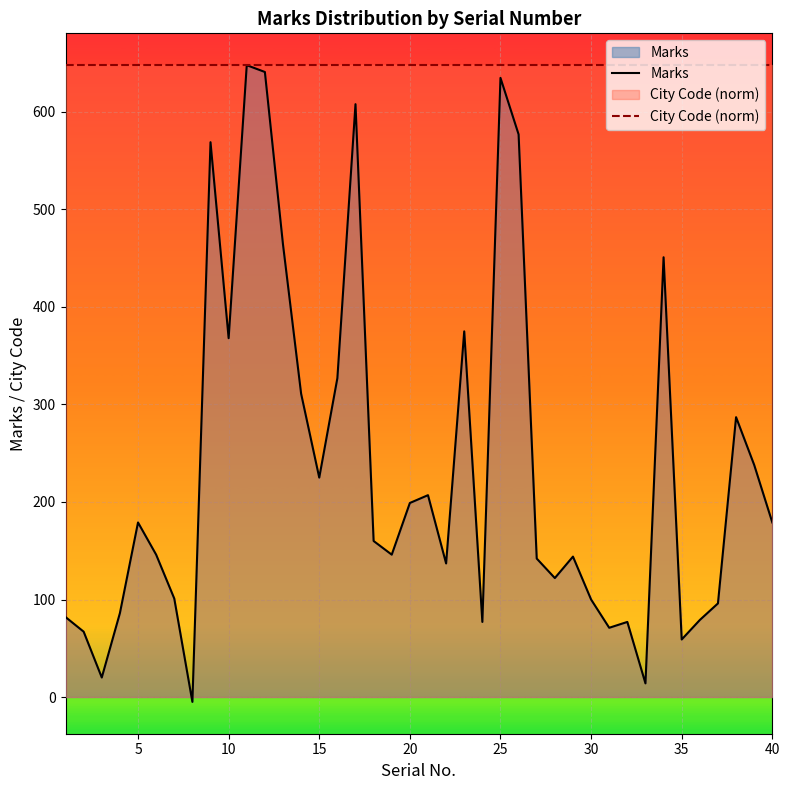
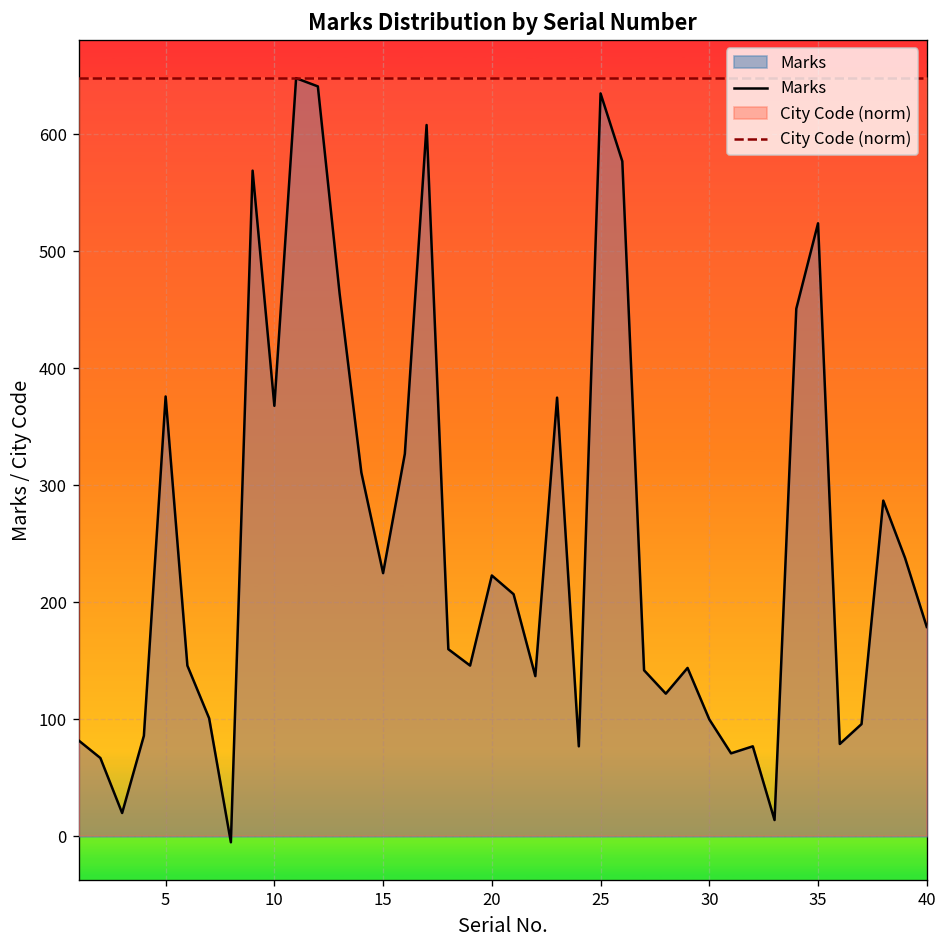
Marks, 5: 180 -> 380
Marks, 20: 200 -> 220
Marks, 35: 60 -> 520
